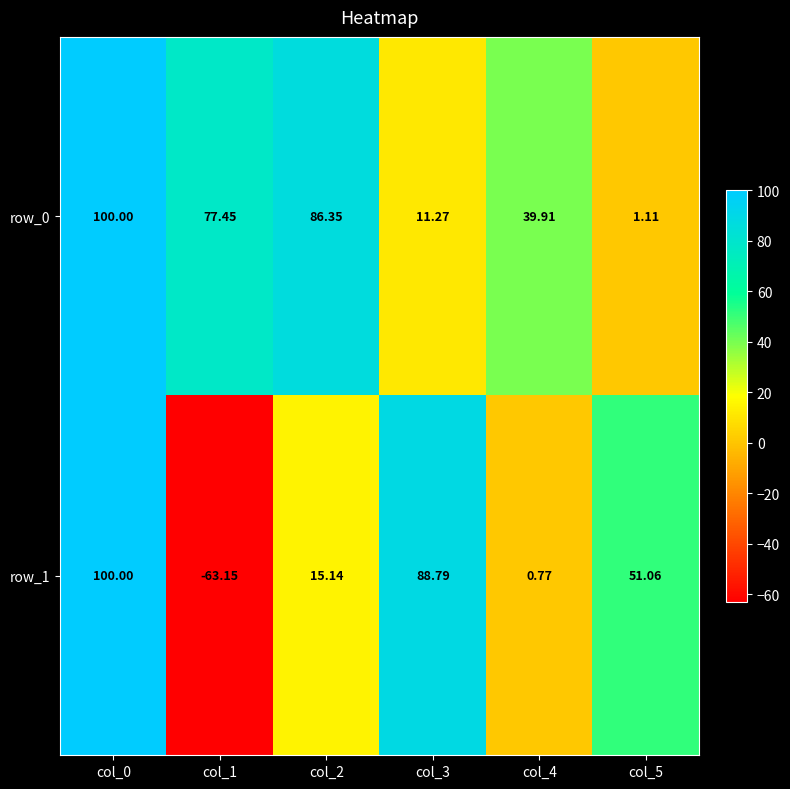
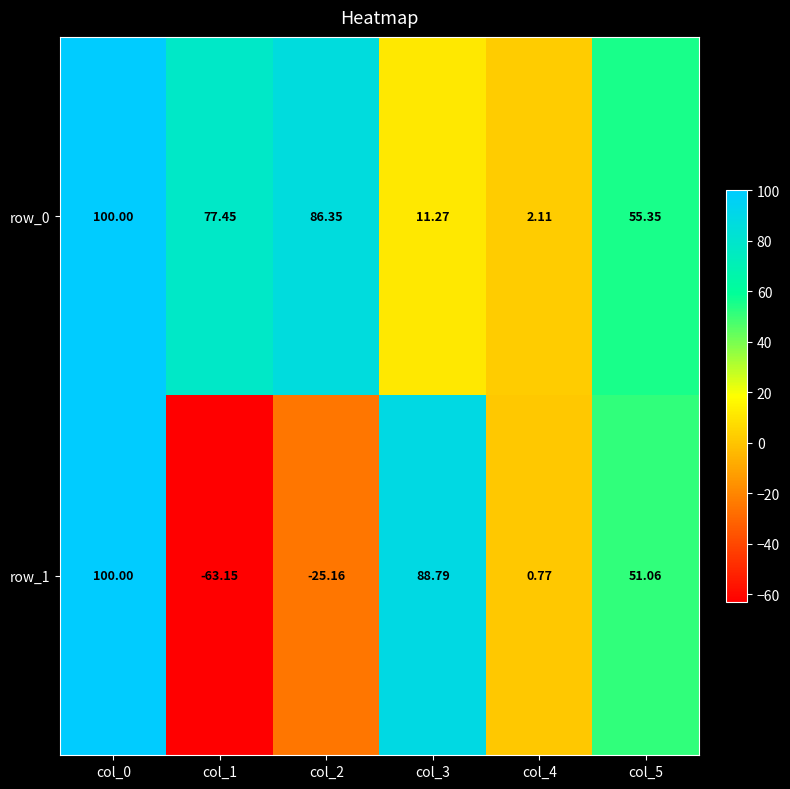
row_0, col_4: 39.91 -> 2.11
row_0, col_5: 1.11 -> 55.35
row_1, col_2: 15.14 -> -25.16
